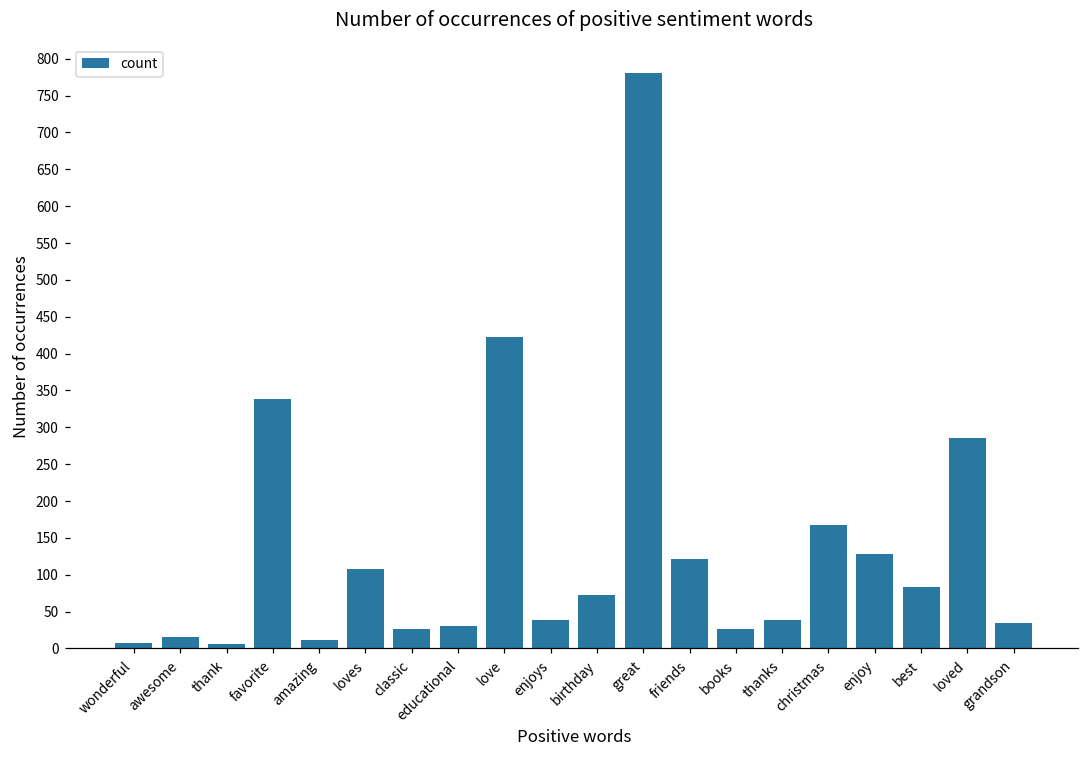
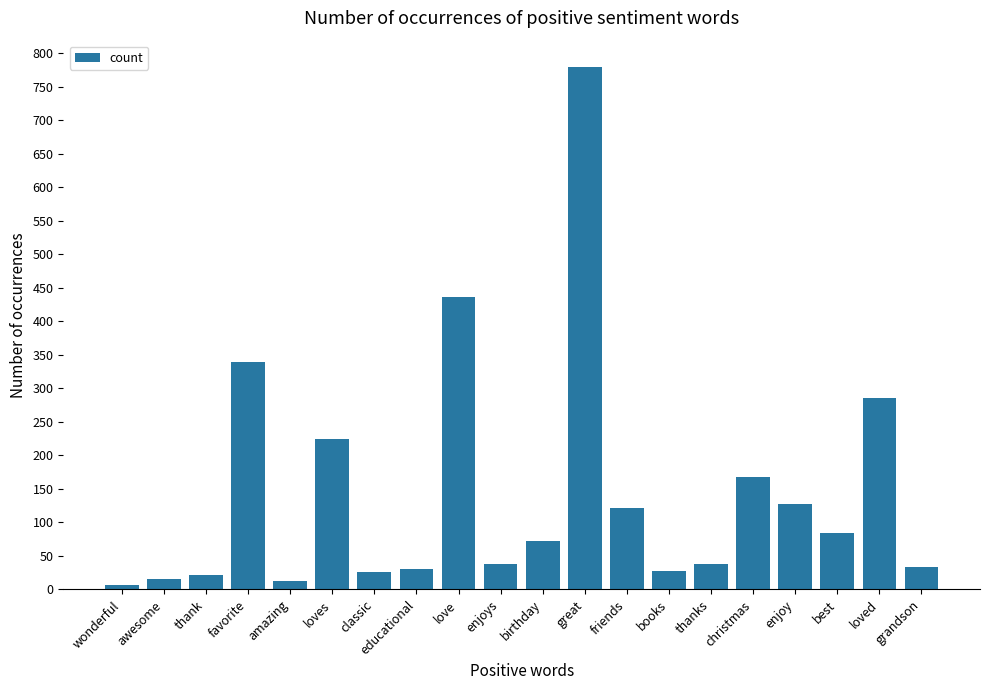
thank: 10 -> 20
loves: 110 -> 230
love: 420 -> 440
